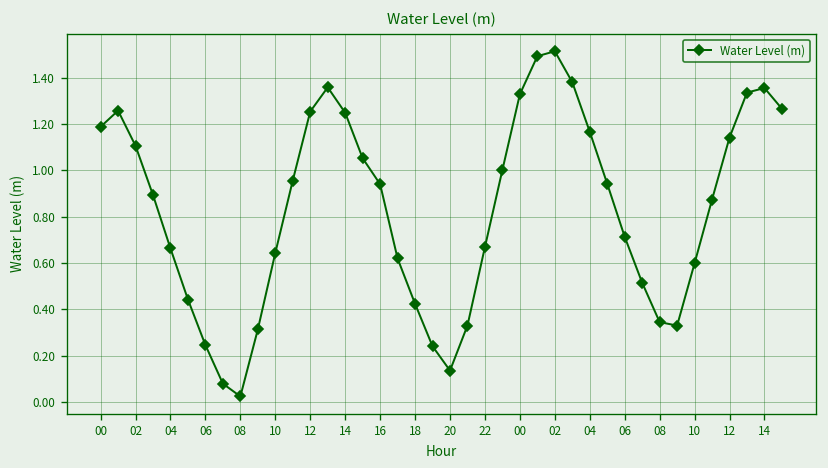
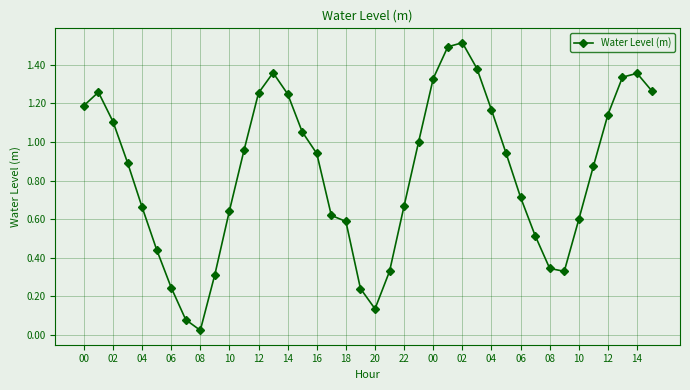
18: 0.42 -> 0.59
